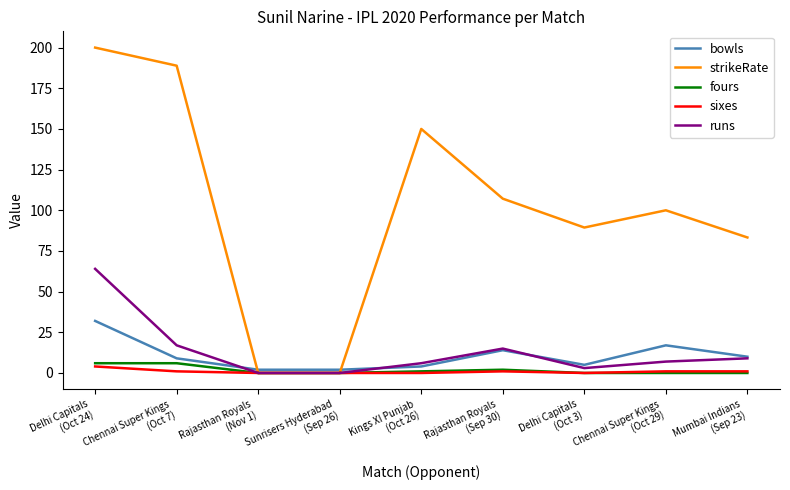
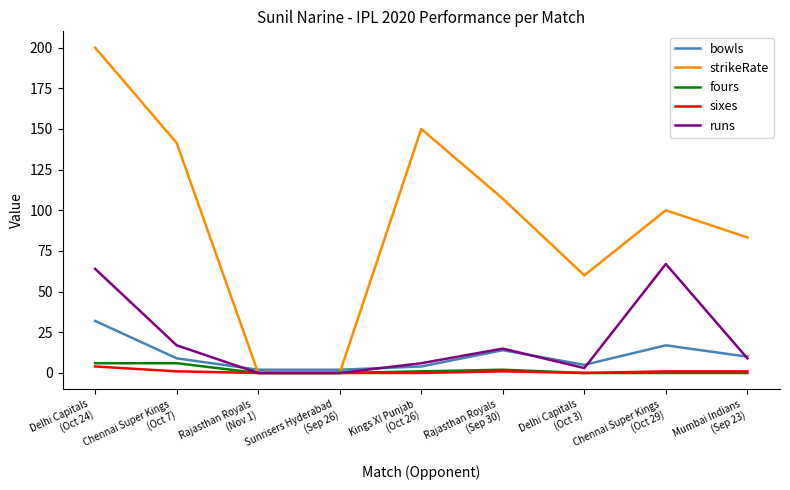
strikeRate, Chennai Super Kings (Oct 7): 189 -> 141
strikeRate, Delhi Capitals (Oct 3): 89 -> 60
runs, Chennai Super Kings (Oct 29): 7 -> 67
